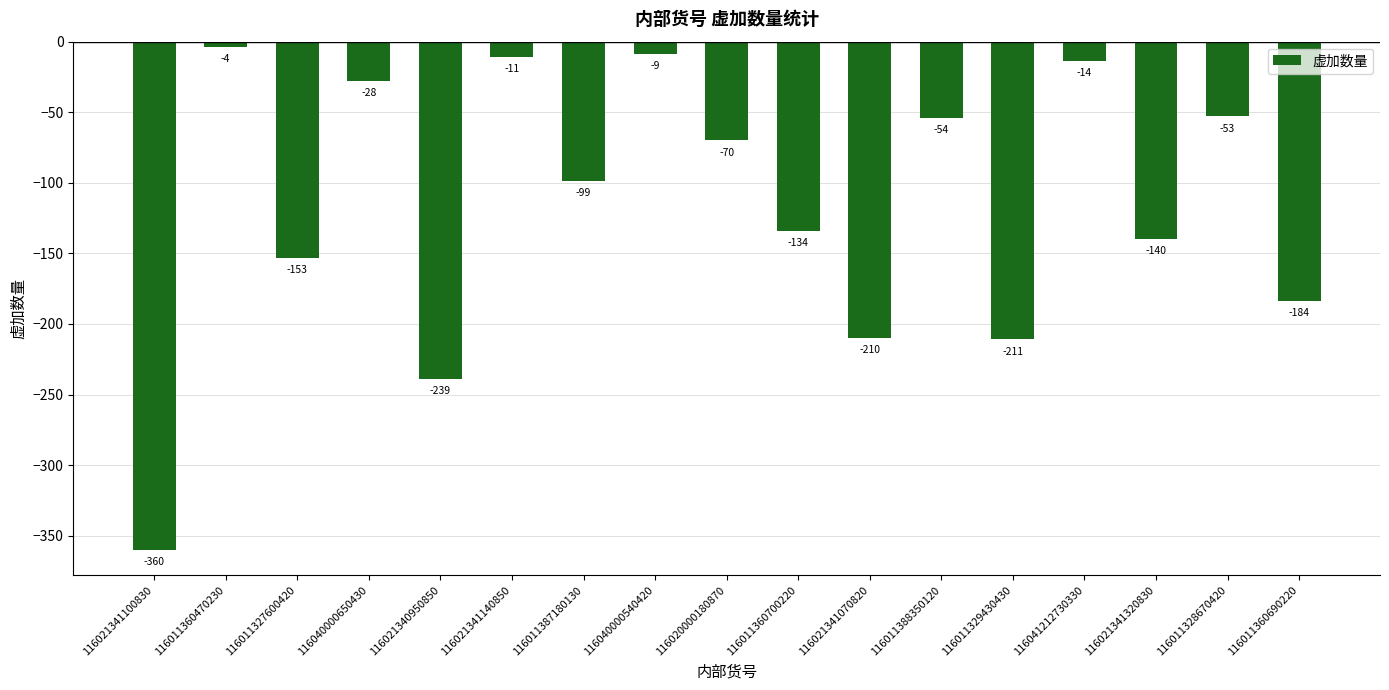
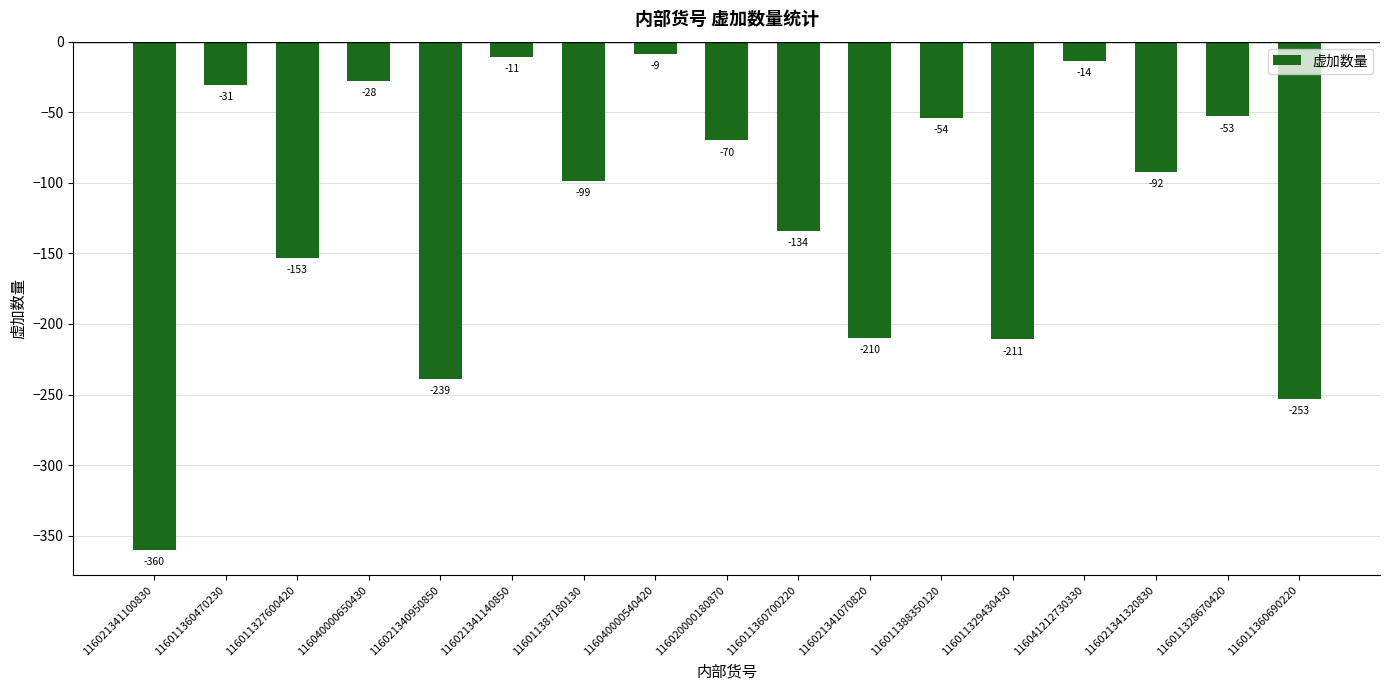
116011360470230: -4 -> -31
116021341320830: -140 -> -92
116011360690220: -184 -> -253
